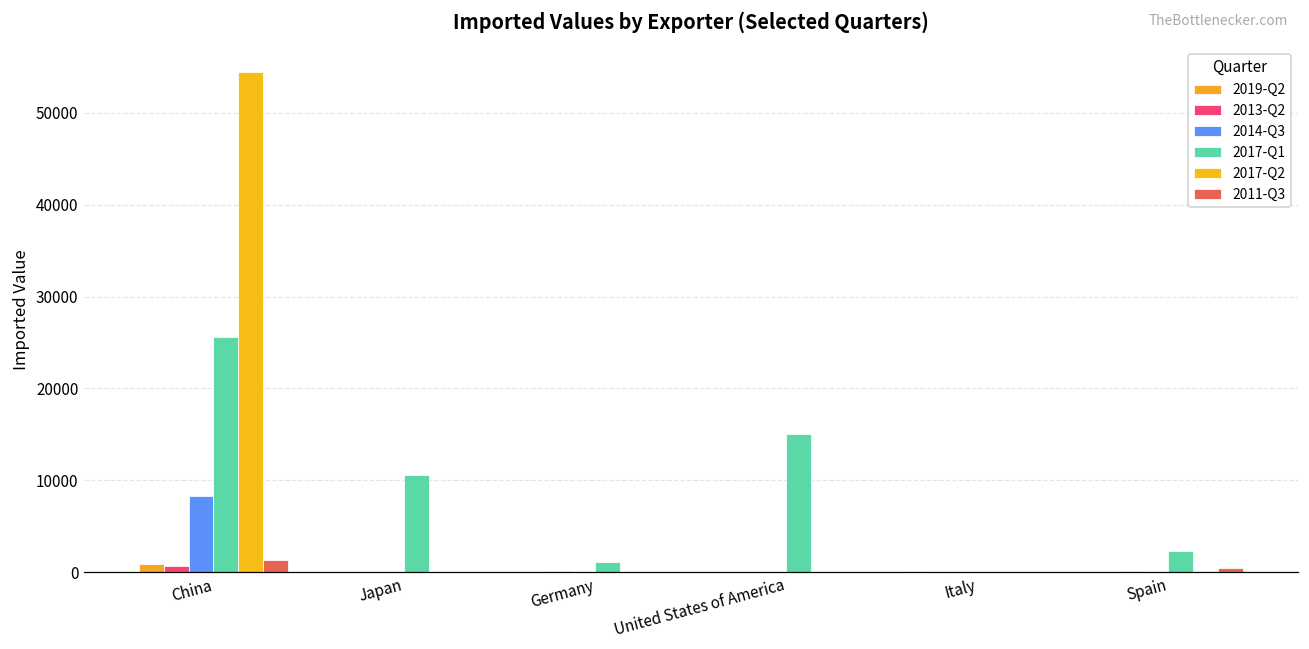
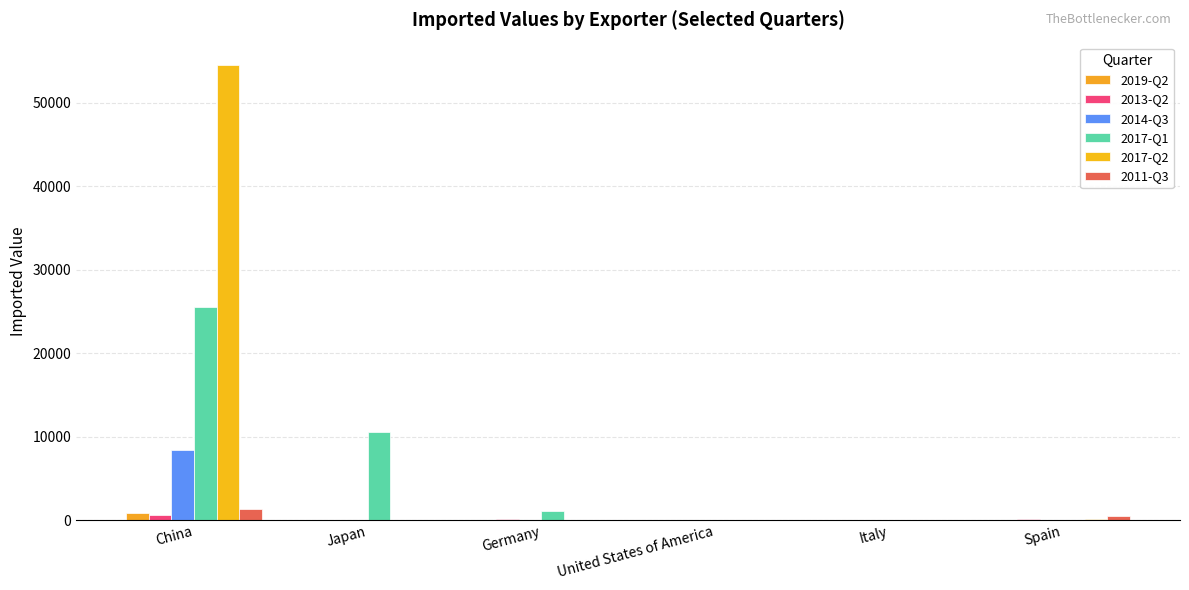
2017-Q1, United States of America: 15000 -> 0
2017-Q1, Spain: 2000 -> 0
